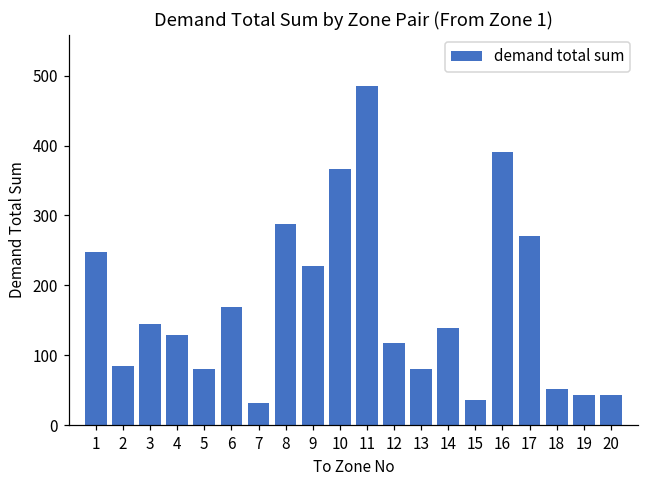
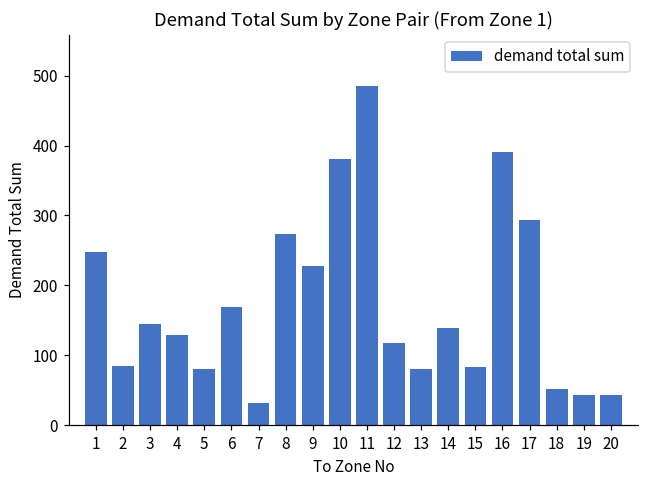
8: 290 -> 270
10: 370 -> 380
15: 40 -> 80
17: 270 -> 290
